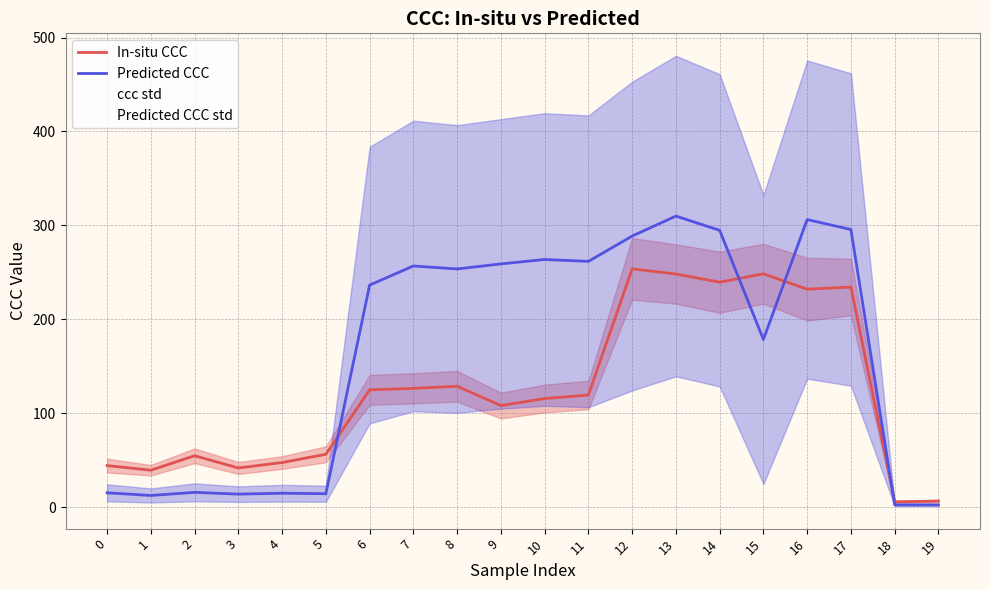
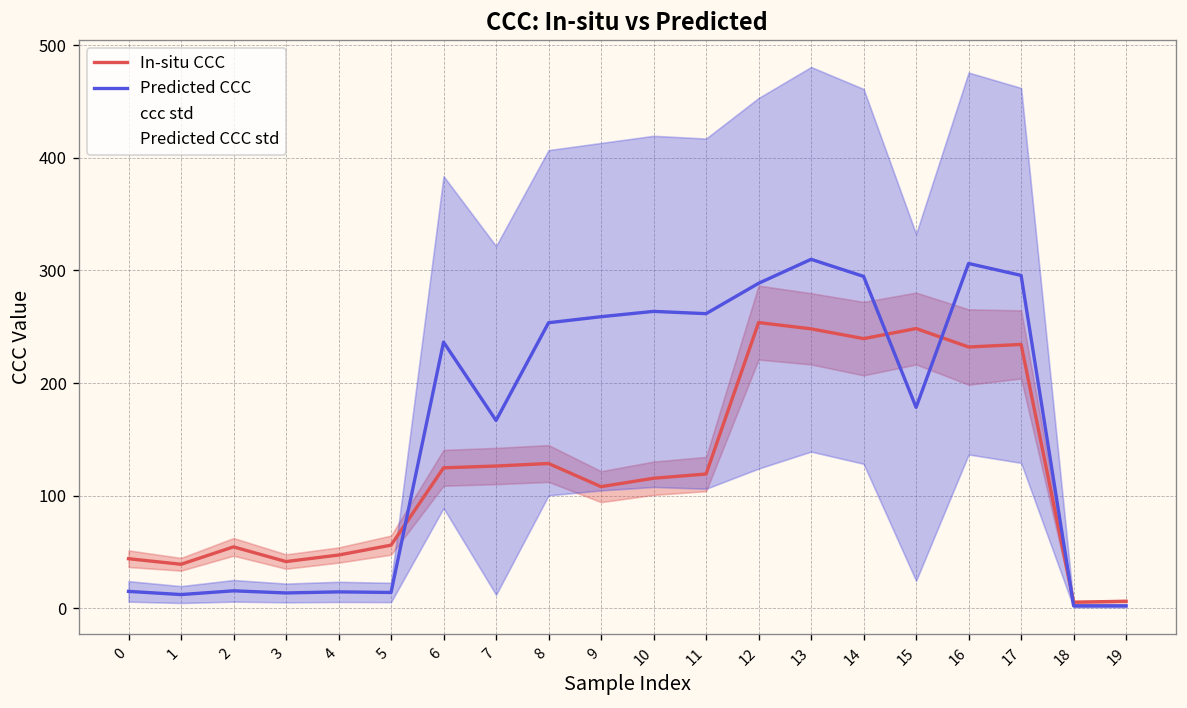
Predicted CCC, 7: 260 -> 170
